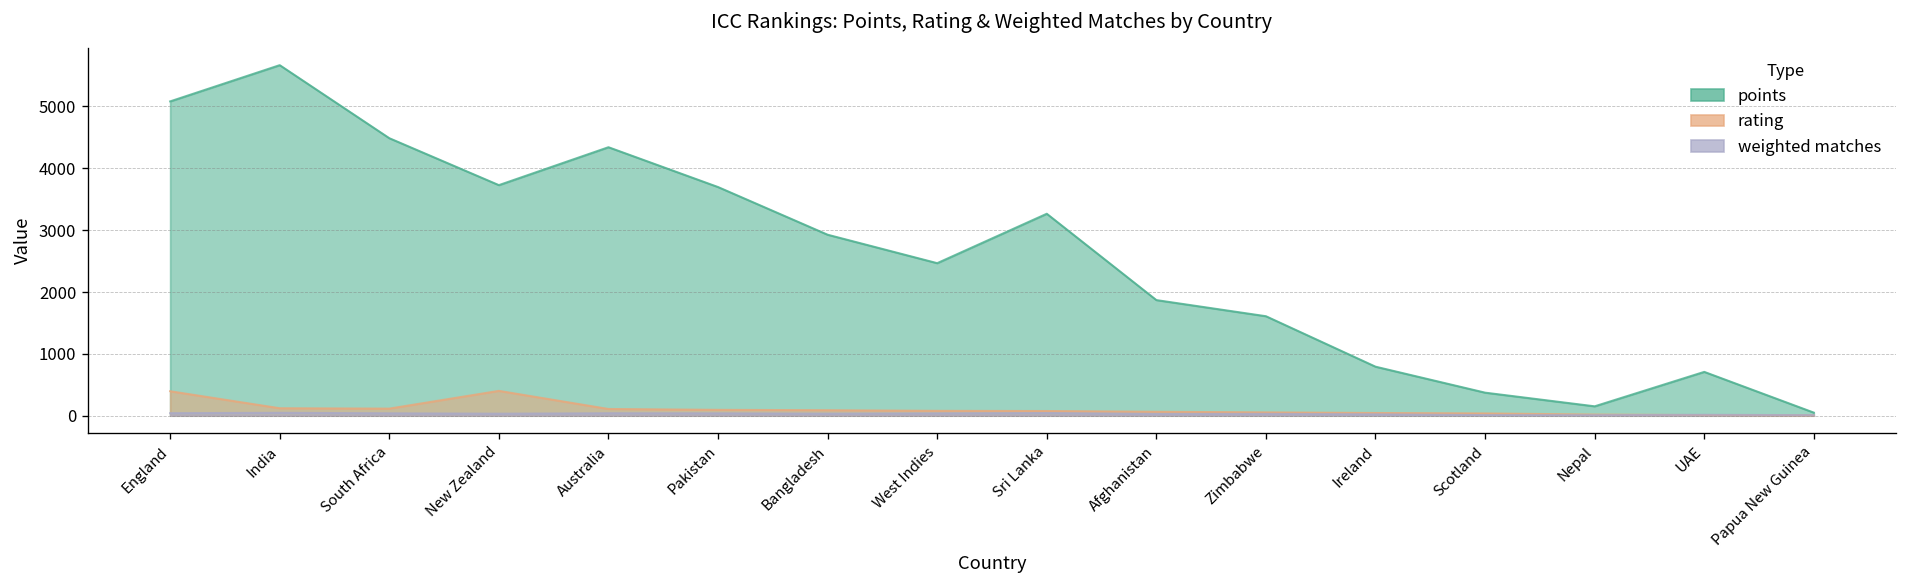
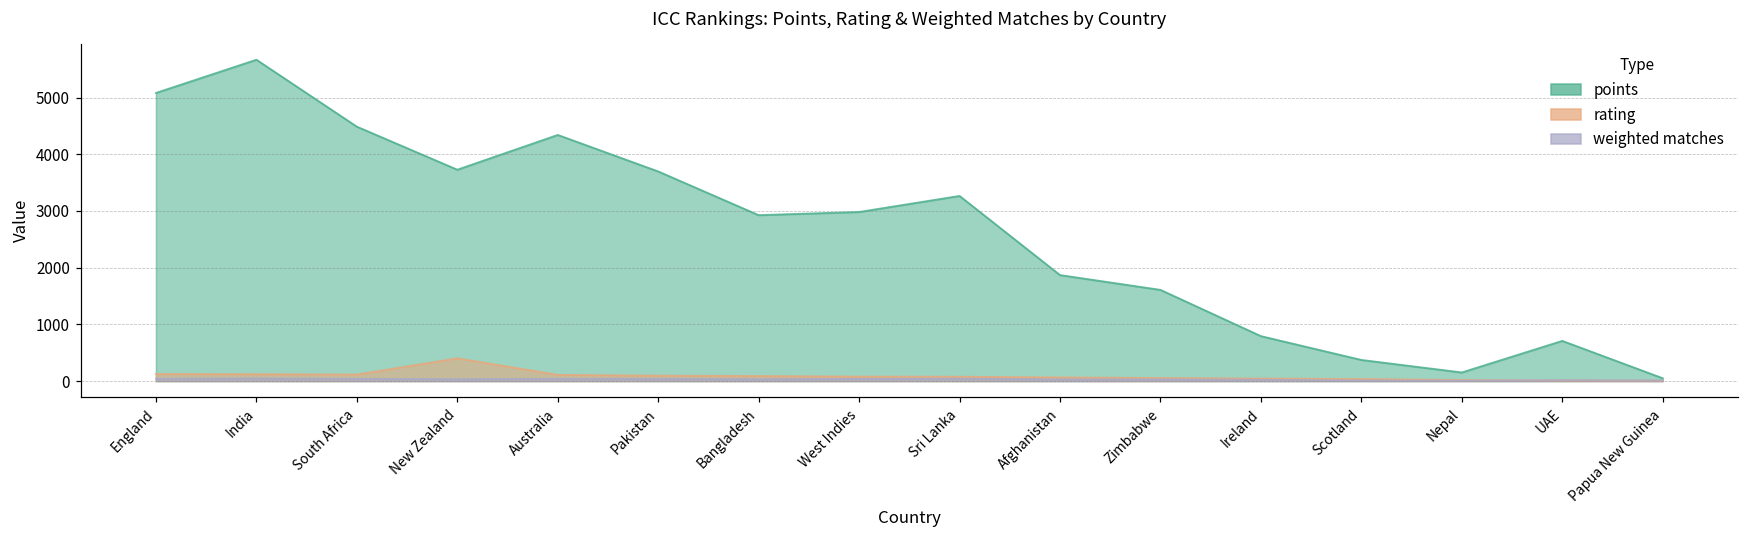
rating, England: 400 -> 100
points, West Indies: 2500 -> 3000
